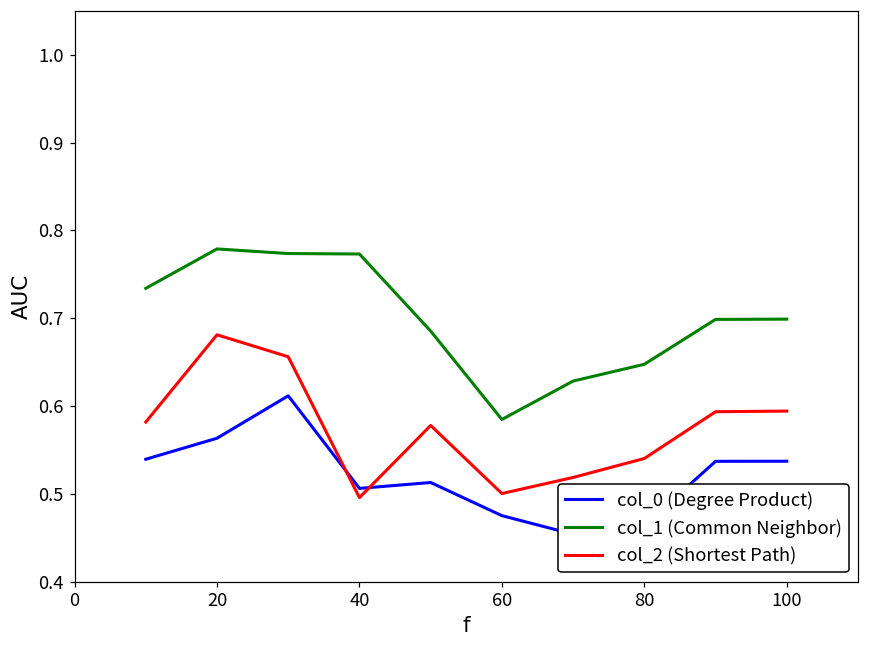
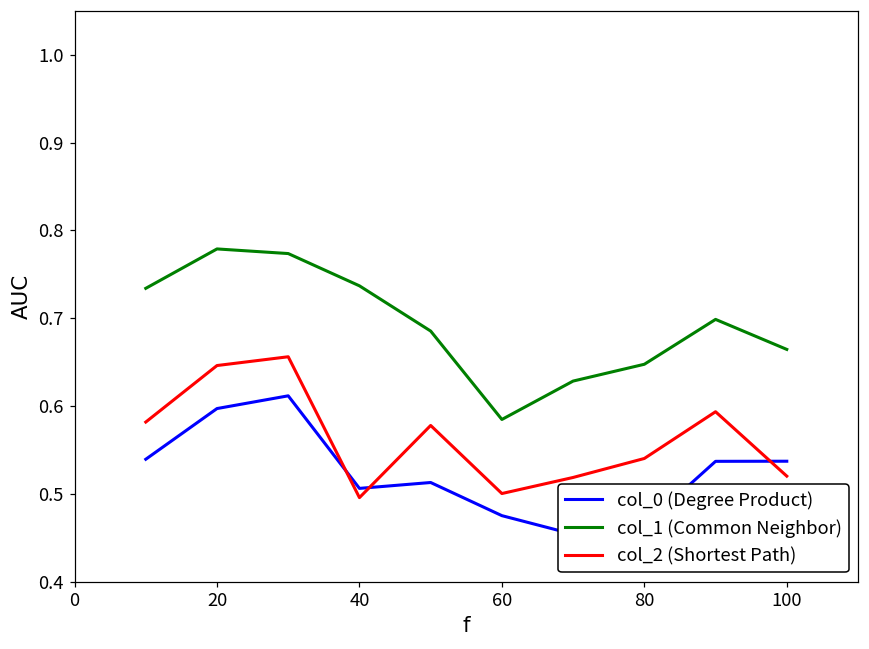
col_0 (Degree Product), 20: 0.56 -> 0.60
col_2 (Shortest Path), 20: 0.68 -> 0.65
col_1 (Common Neighbor), 40: 0.77 -> 0.74
col_1 (Common Neighbor), 100: 0.70 -> 0.66
col_2 (Shortest Path), 100: 0.59 -> 0.52
